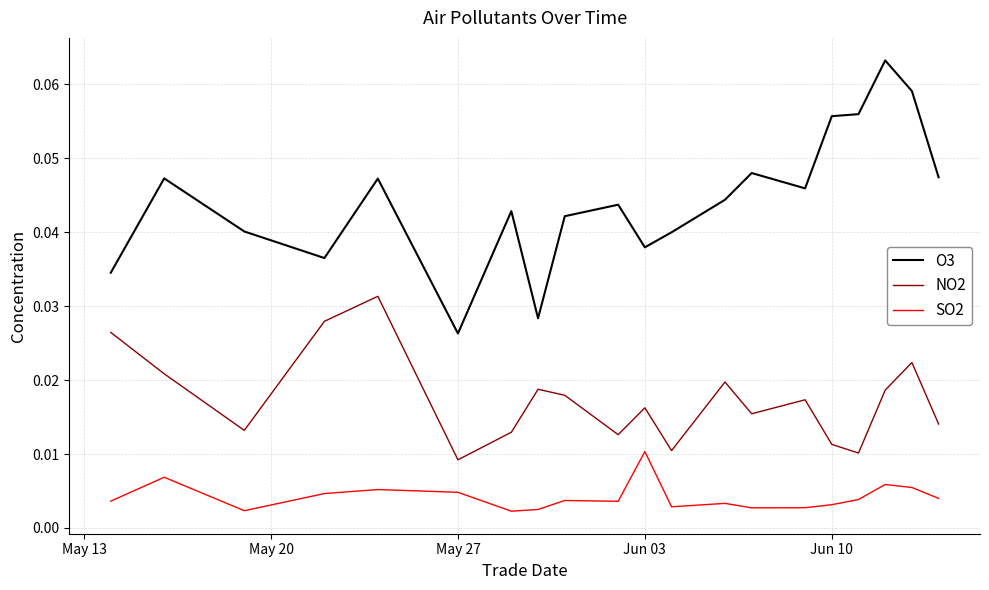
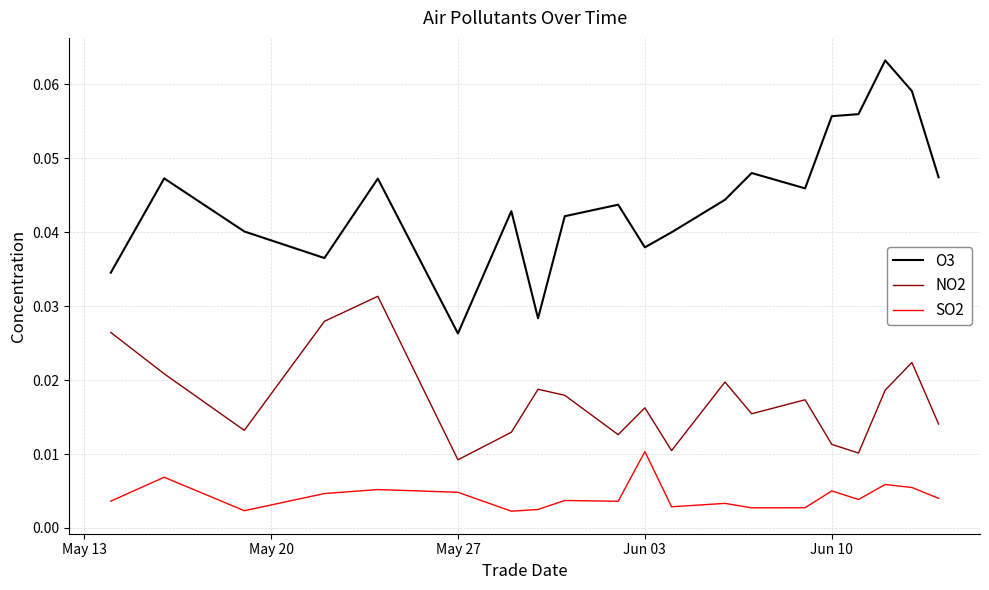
SO2, Jun 10: 0.003 -> 0.005
